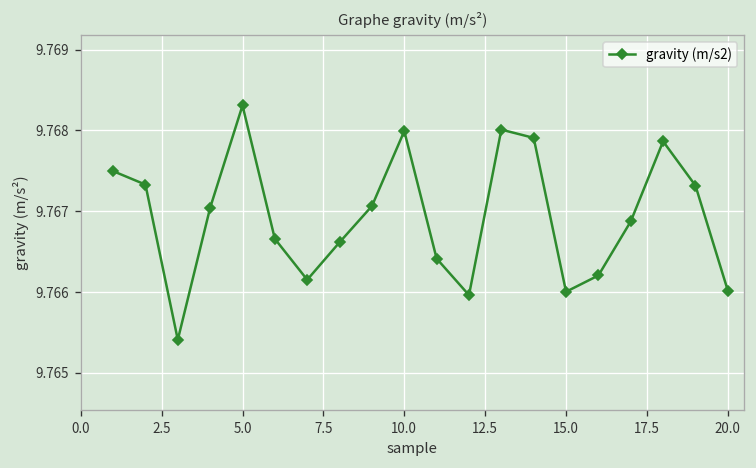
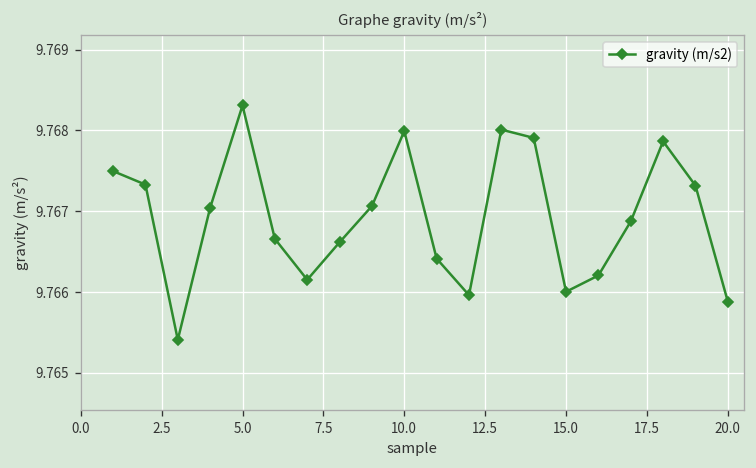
20.0: 9.7660 -> 9.7659
